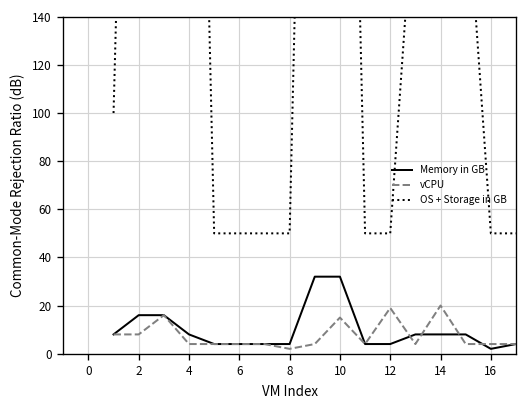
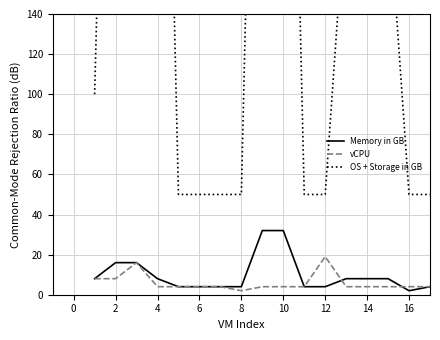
vCPU, 10: 15 -> 4
vCPU, 14: 20 -> 4
